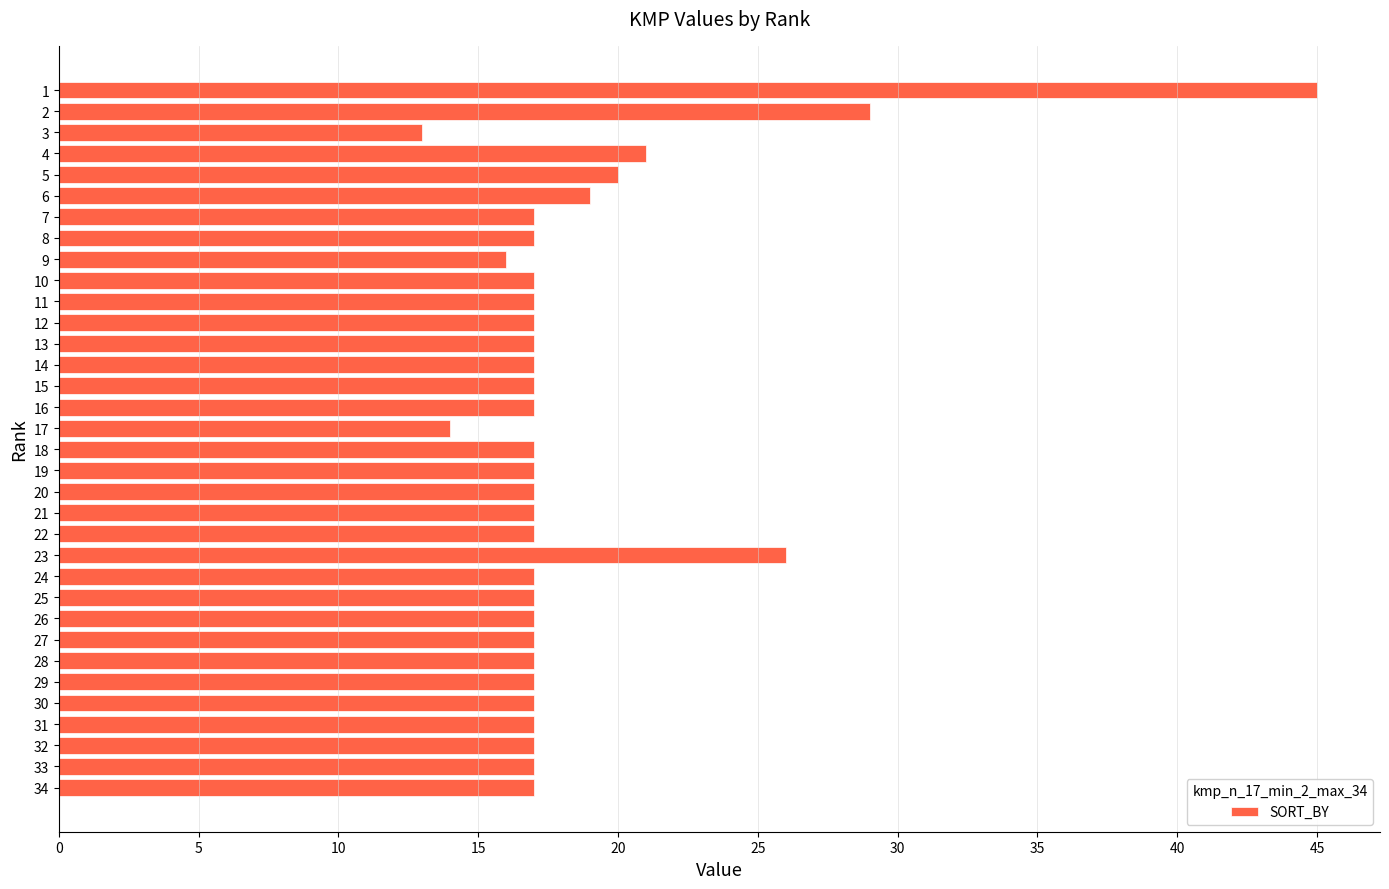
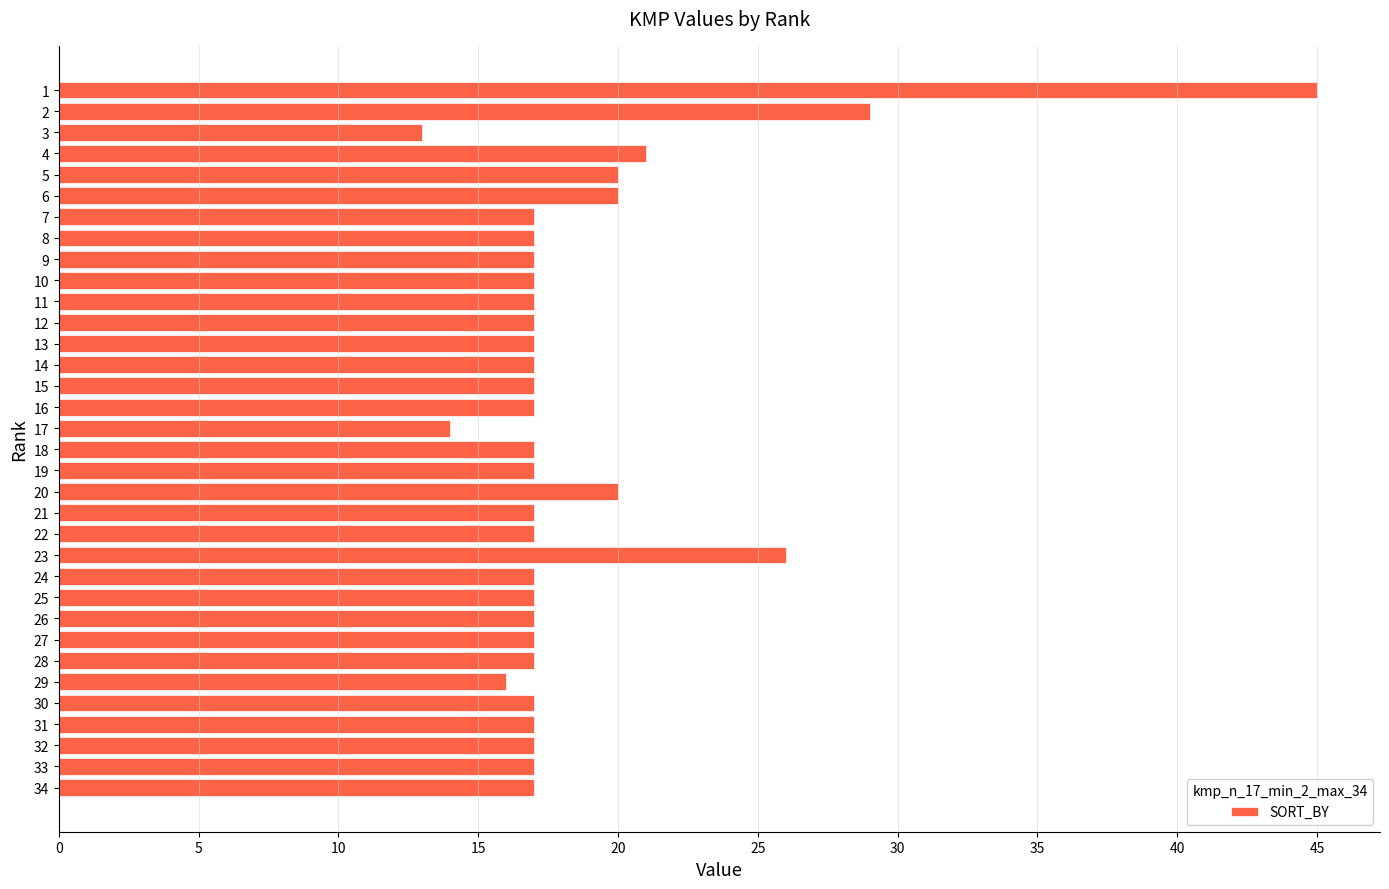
6: 19 -> 20
9: 16 -> 17
20: 17 -> 20
29: 17 -> 16
